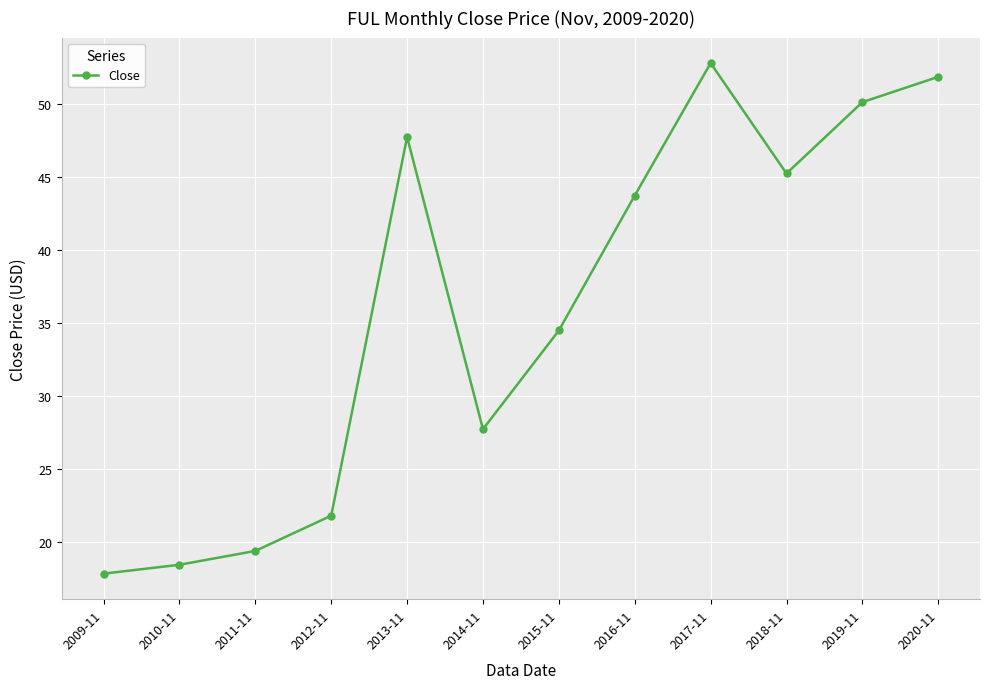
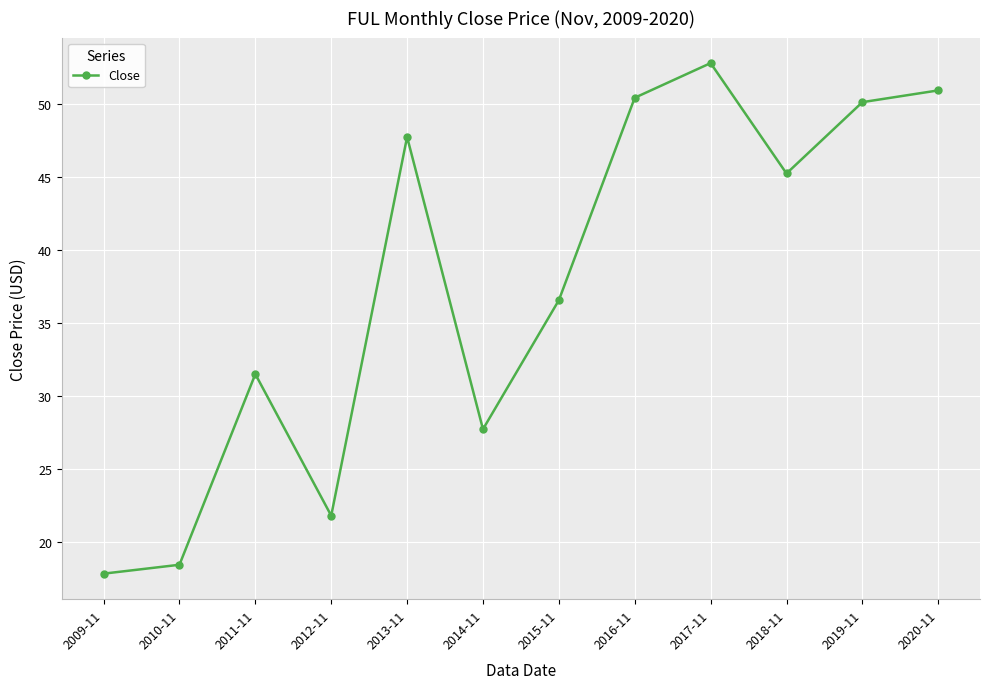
2011-11: 19.4 -> 31.5
2015-11: 34.5 -> 36.6
2016-11: 43.7 -> 50.4
2020-11: 51.9 -> 50.9
